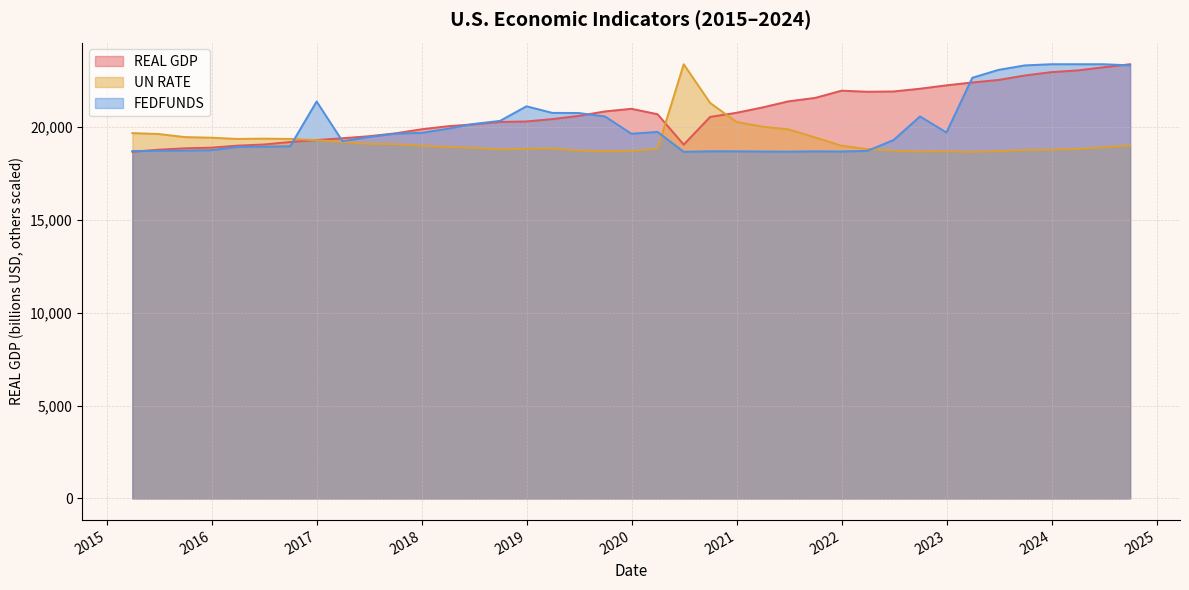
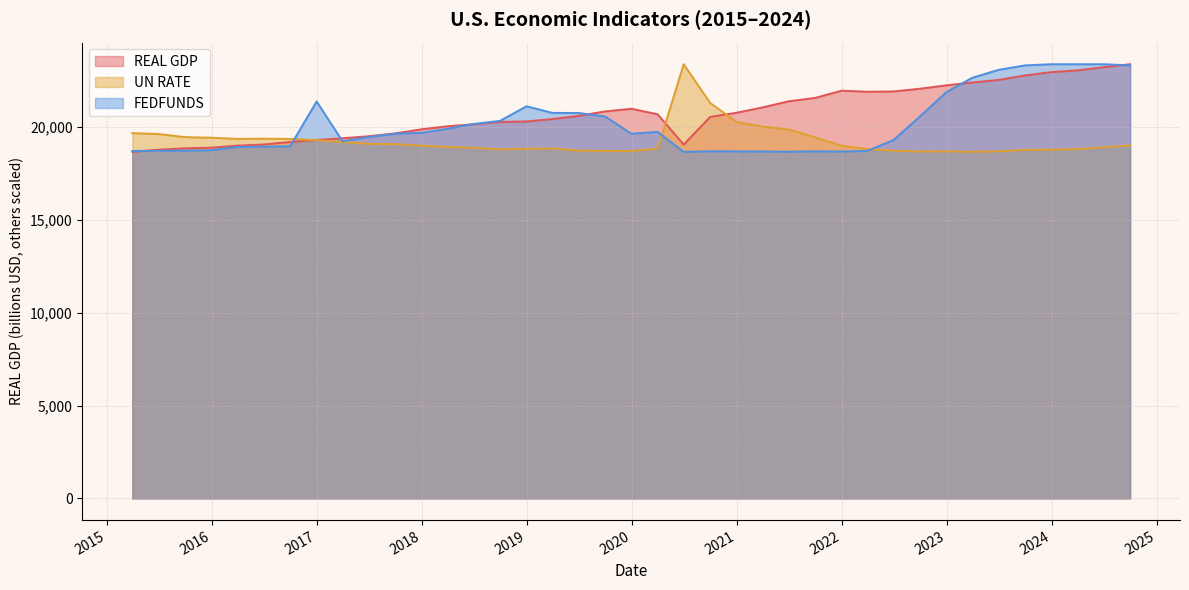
FEDFUNDS, 2023: 19,700 -> 21,900
